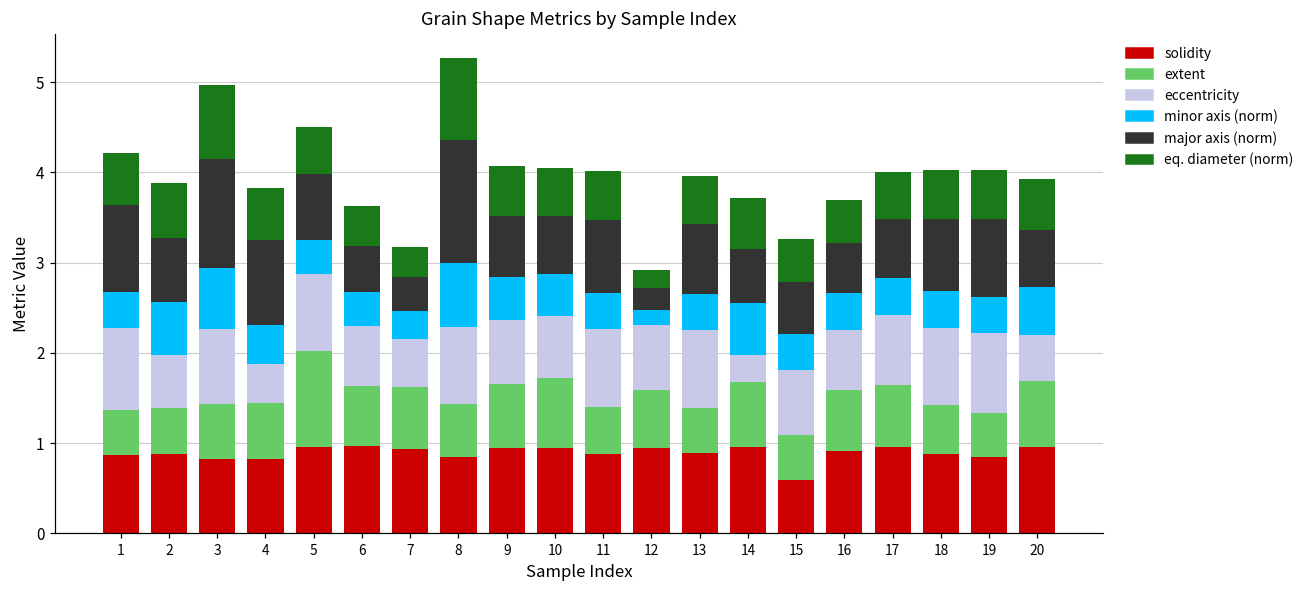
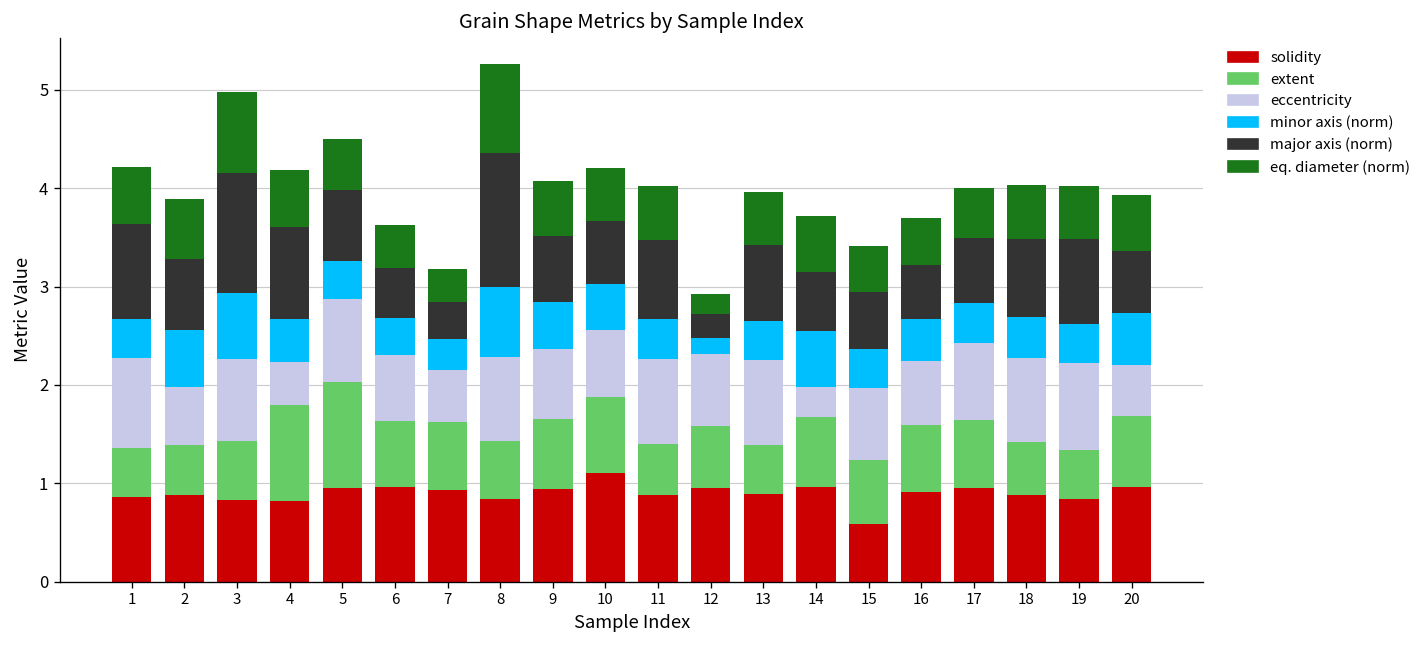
extent, 4: 0.6 -> 1.0
solidity, 10: 0.9 -> 1.1
extent, 15: 0.5 -> 0.6
